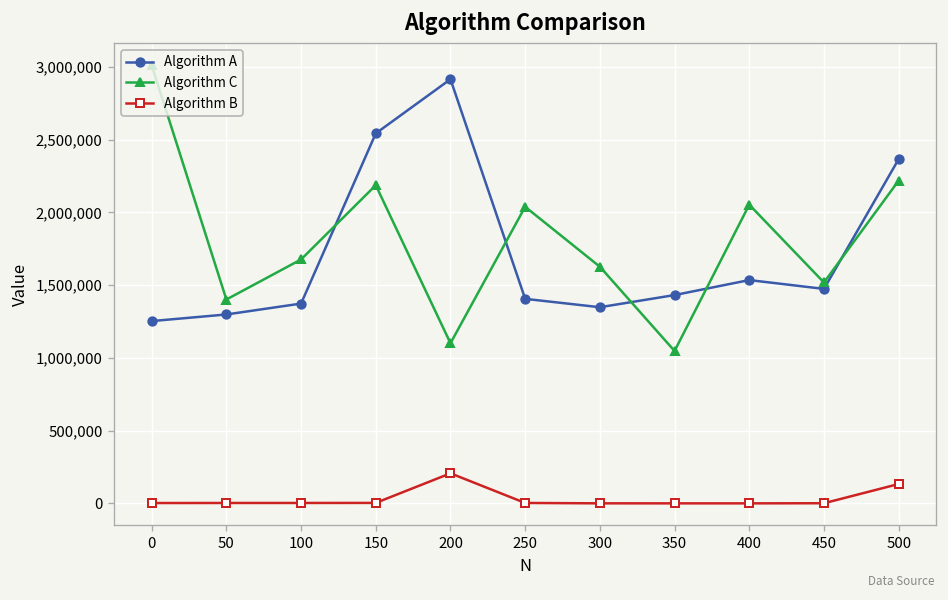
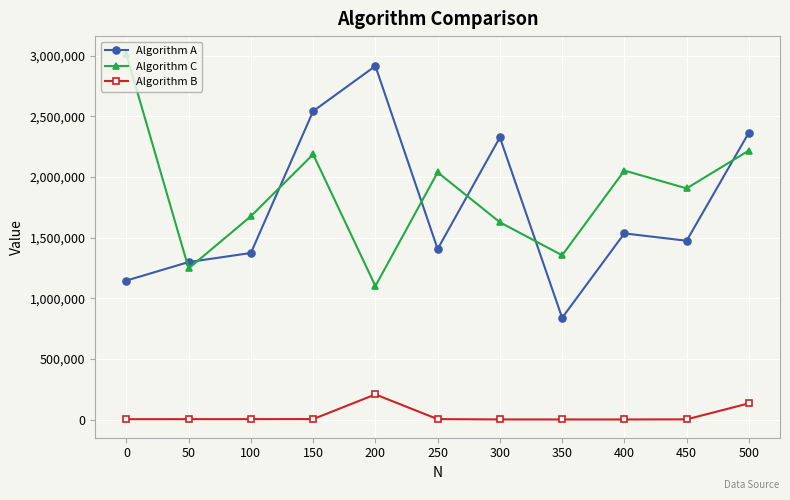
Algorithm A, 0: 1,250,000 -> 1,150,000
Algorithm C, 50: 1,400,000 -> 1,250,000
Algorithm A, 300: 1,350,000 -> 2,330,000
Algorithm A, 350: 1,430,000 -> 840,000
Algorithm C, 350: 1,050,000 -> 1,350,000
Algorithm C, 450: 1,520,000 -> 1,910,000
